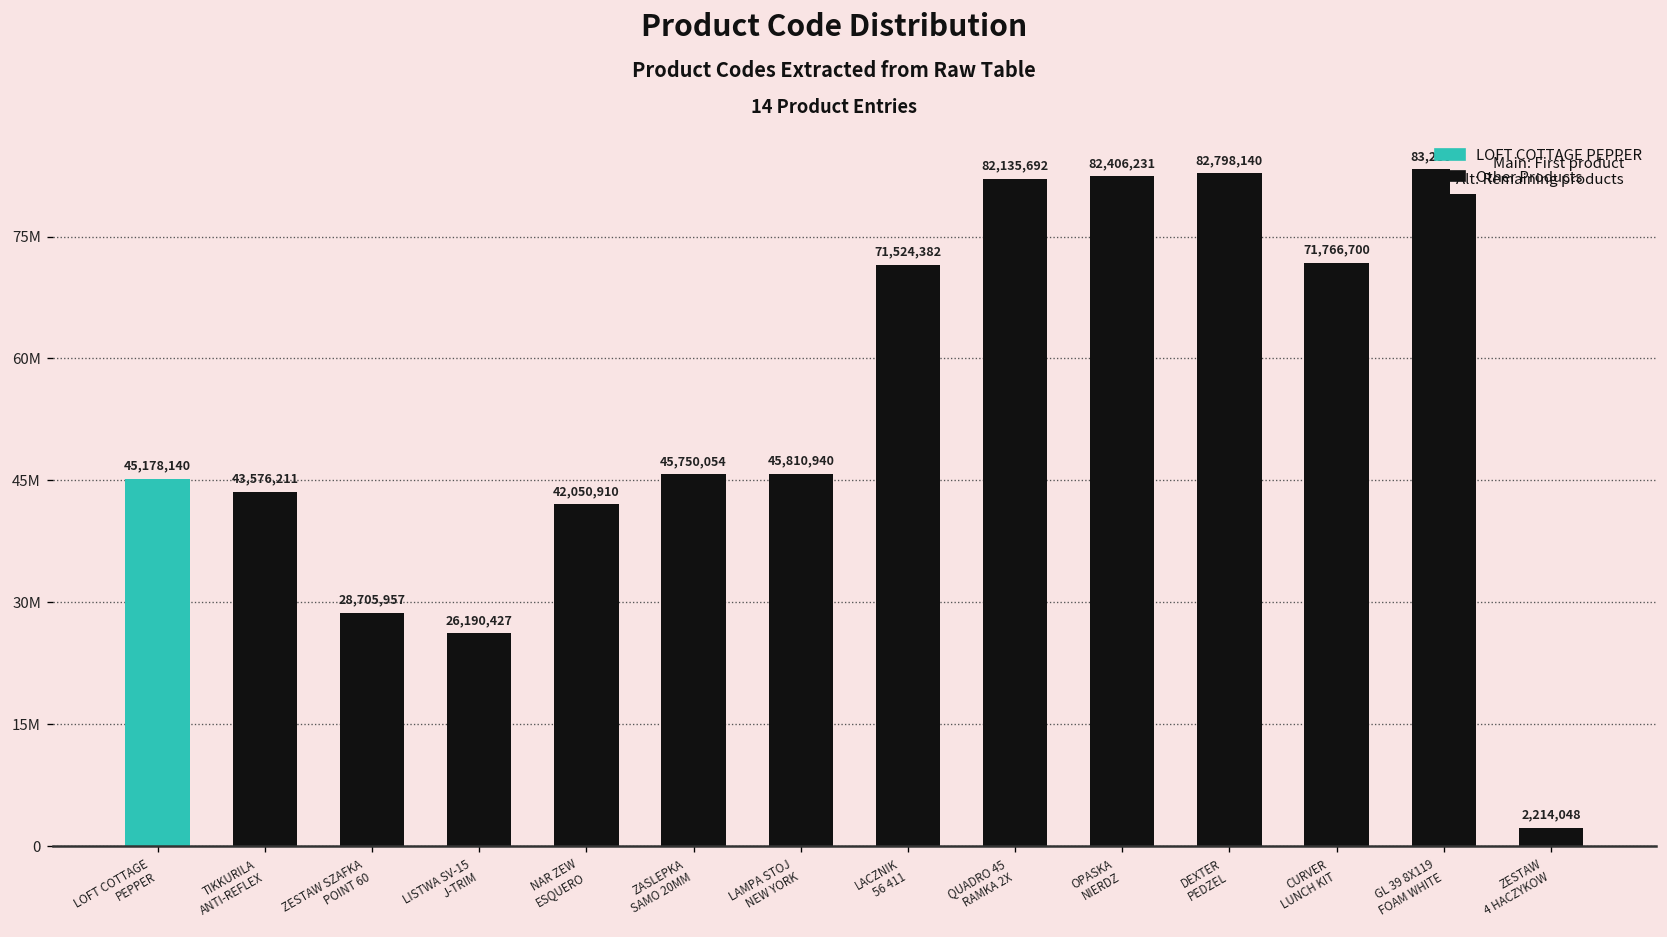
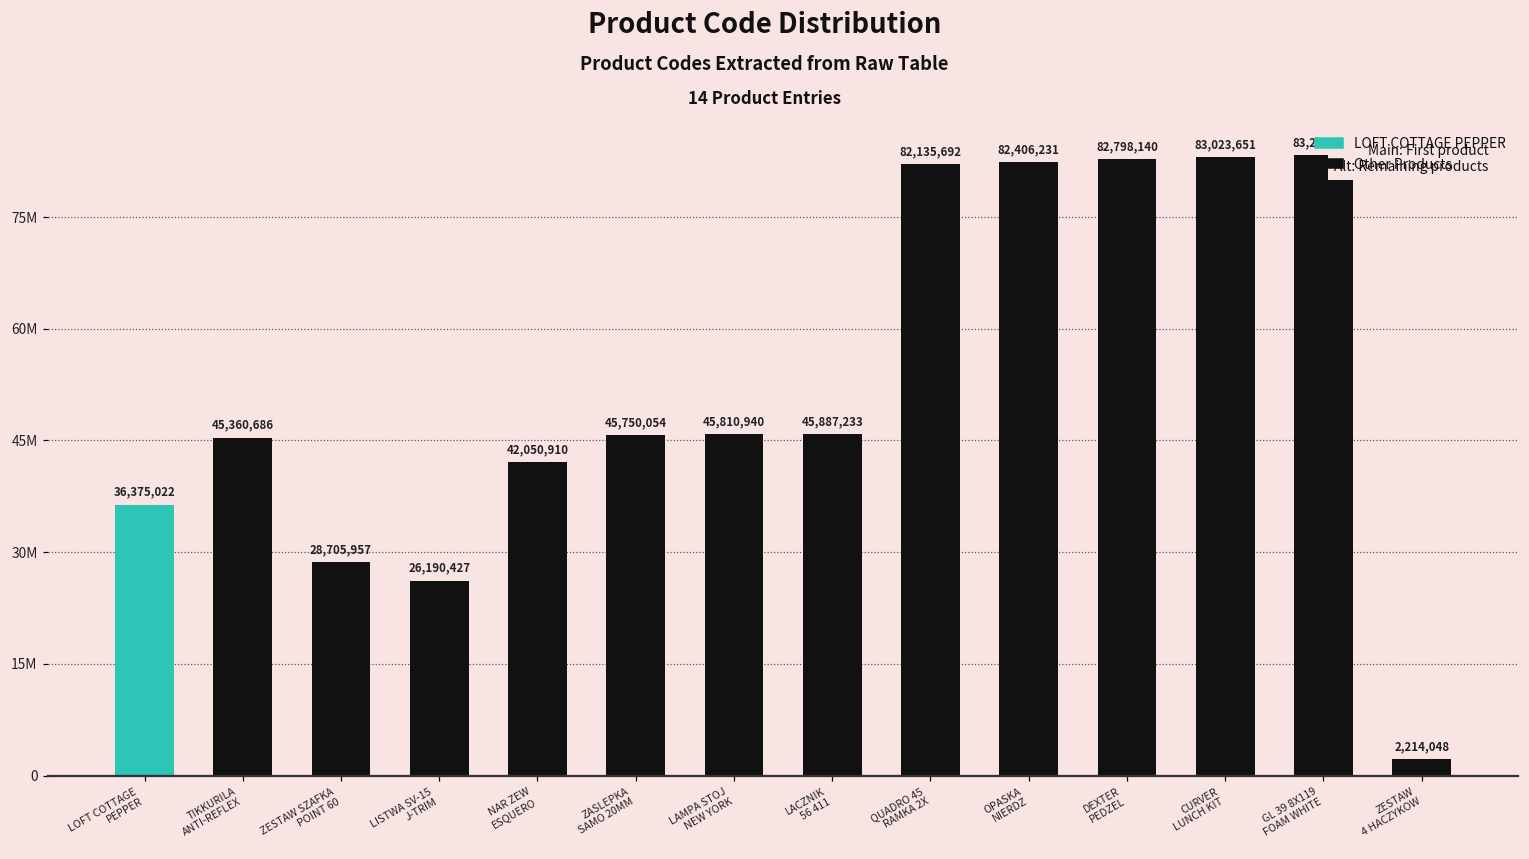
LOFT COTTAGE PEPPER: 45,178,140 -> 36,375,022
TIKKURILA ANTI-REFLEX: 43,576,211 -> 45,360,686
LACZNIK 56 411: 71,524,382 -> 45,887,233
CURVER LUNCH KIT: 71,766,700 -> 83,023,651
